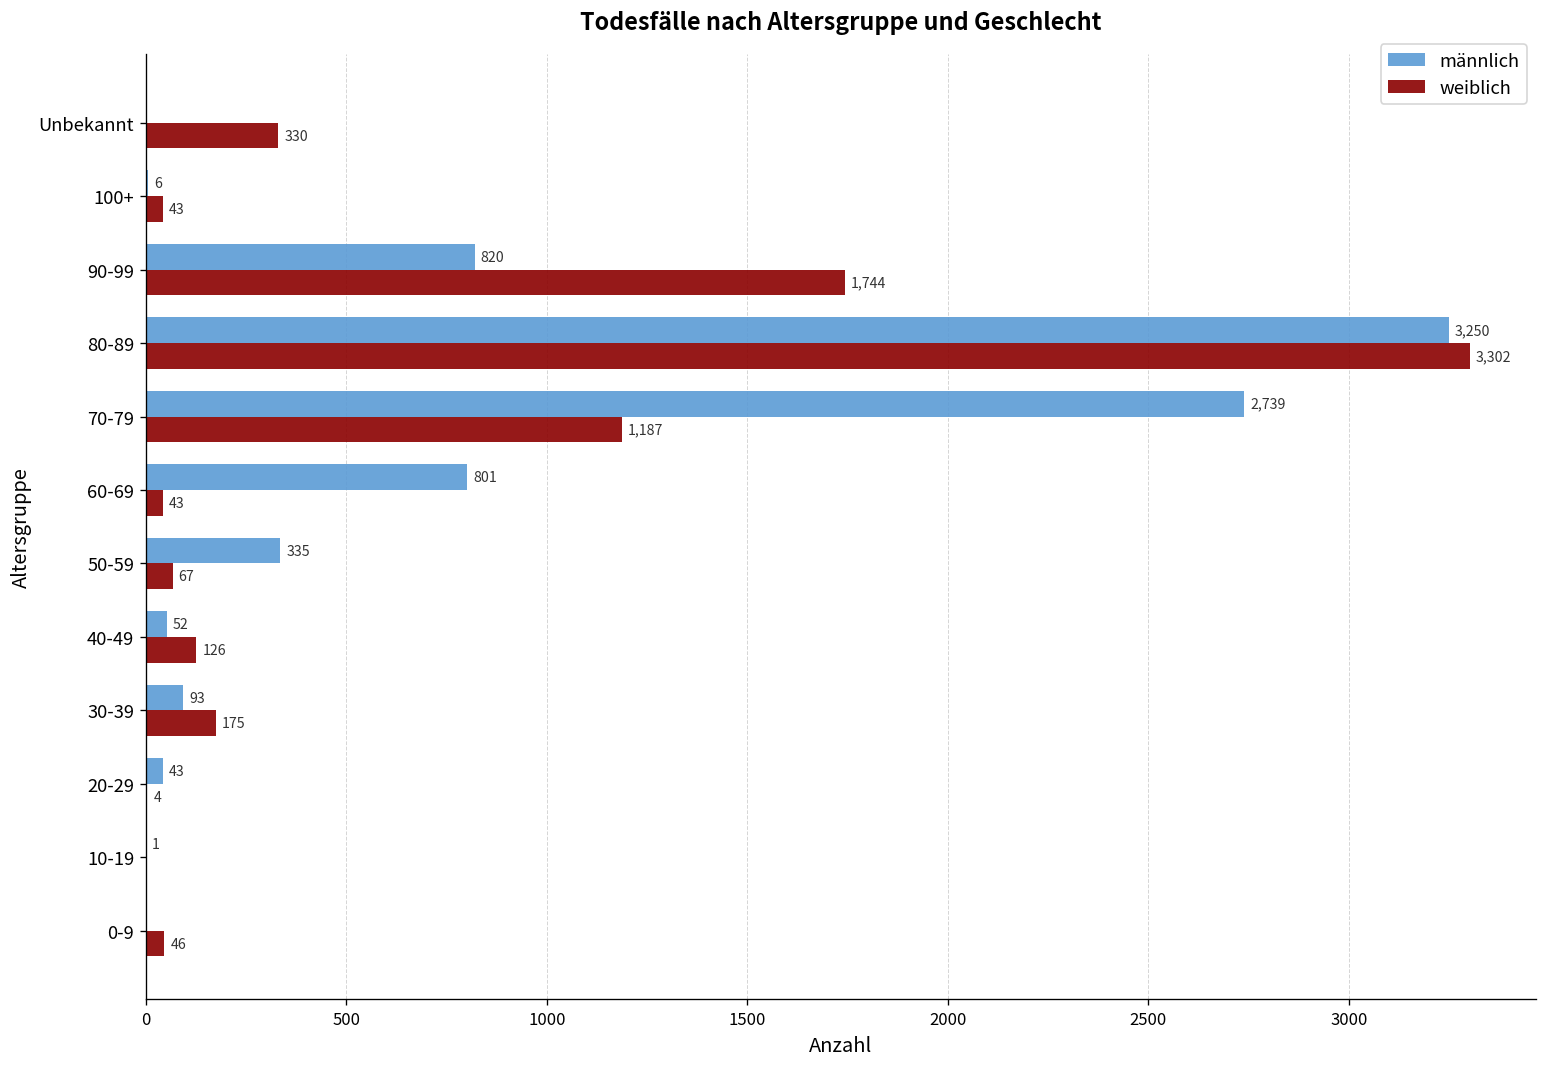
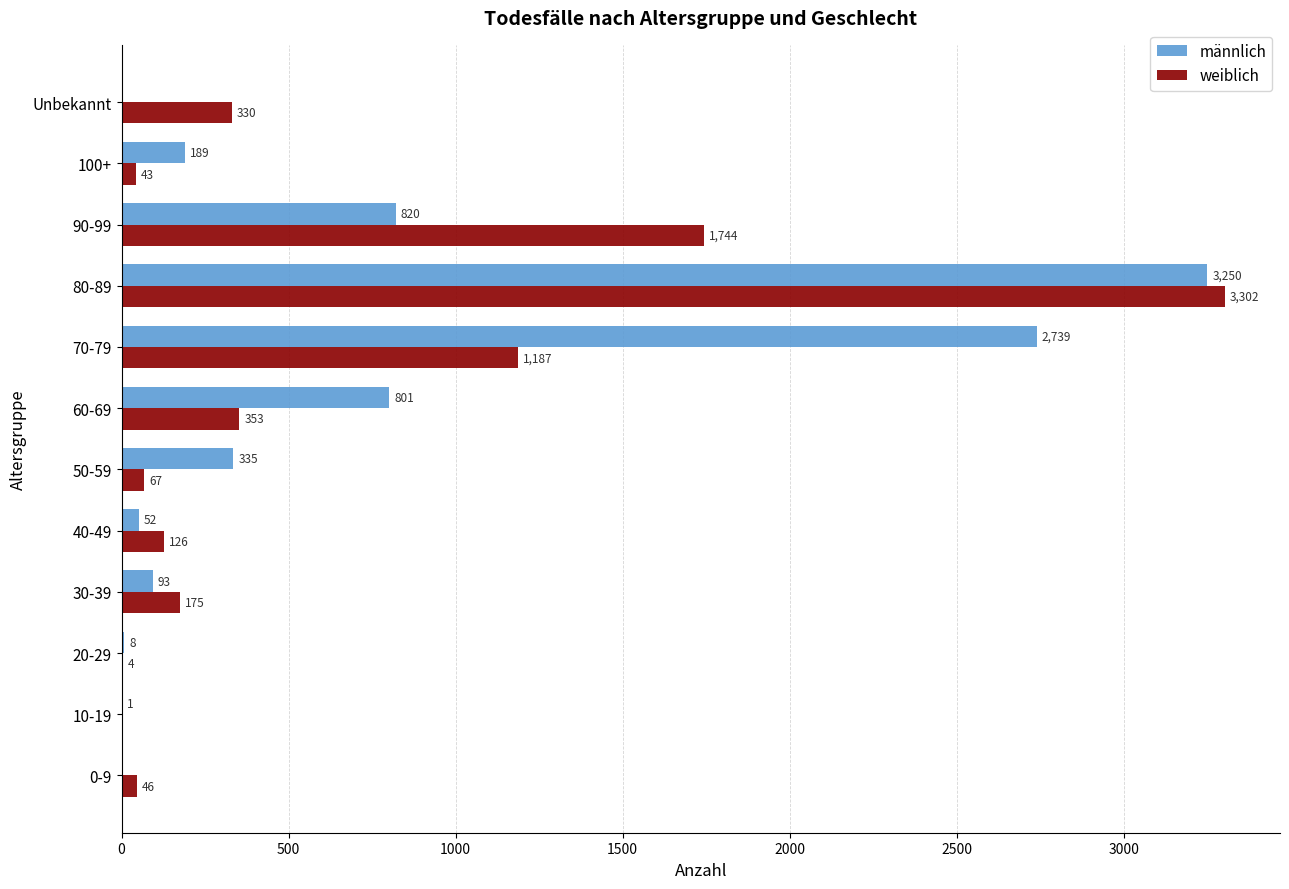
männlich, 100+: 6 -> 189
weiblich, 60-69: 43 -> 353
männlich, 20-29: 43 -> 8
